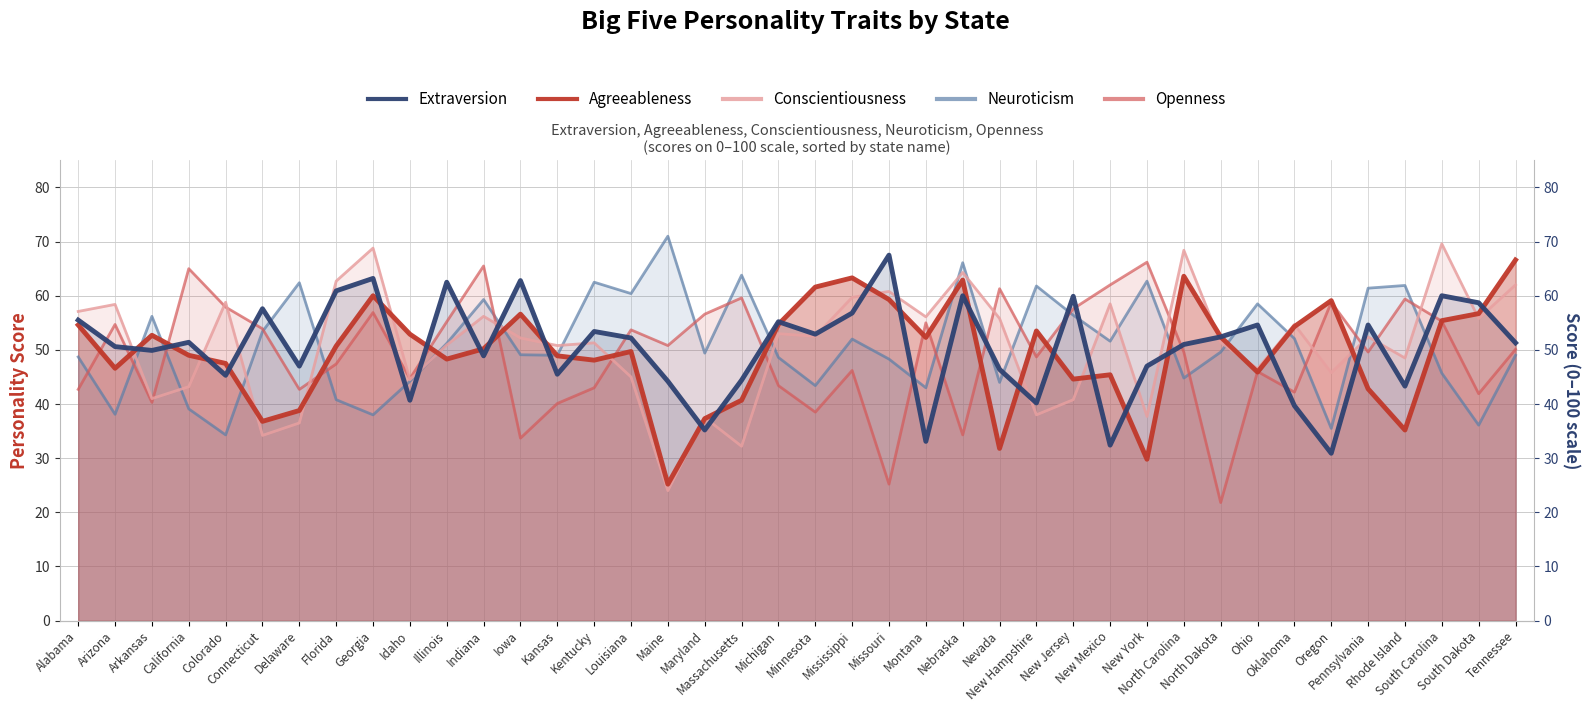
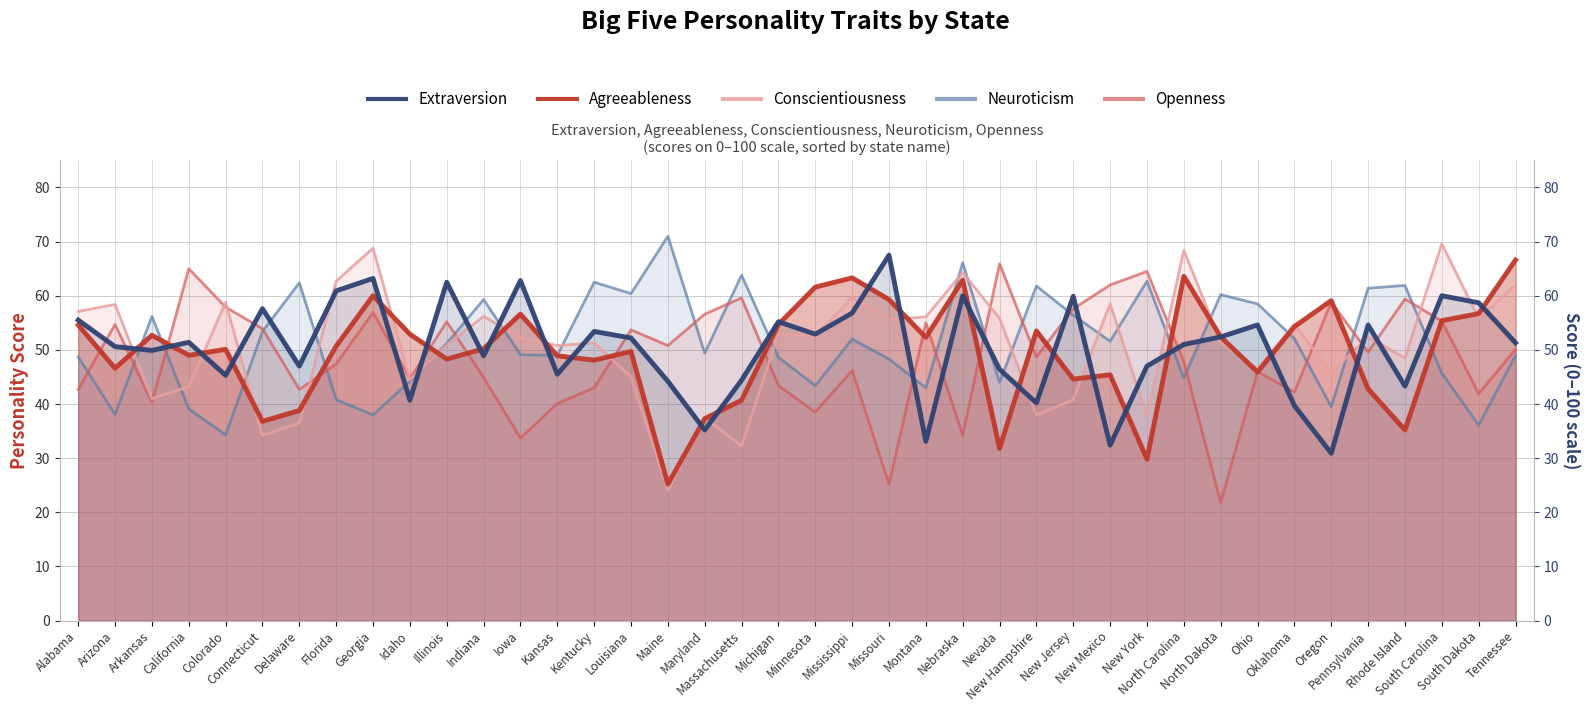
Agreeableness, Colorado: 48 -> 50
Openness, Indiana: 66 -> 45
Conscientiousness, Missouri: 61 -> 56
Openness, Nevada: 61 -> 66
Openness, New York: 66 -> 65
Openness, North Carolina: 50 -> 48
Neuroticism, North Dakota: 50 -> 60
Neuroticism, Oregon: 36 -> 40
